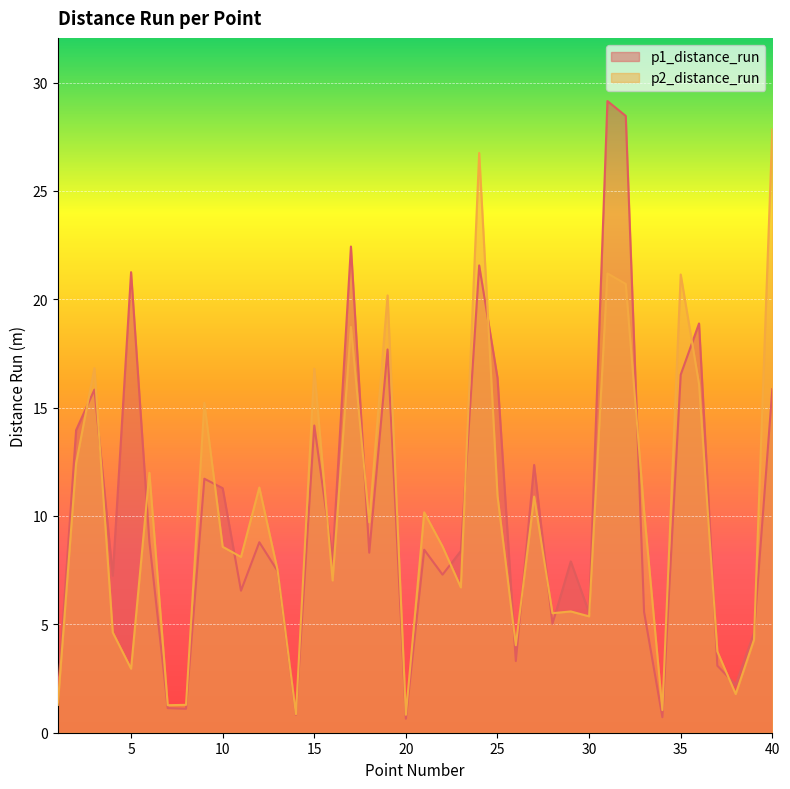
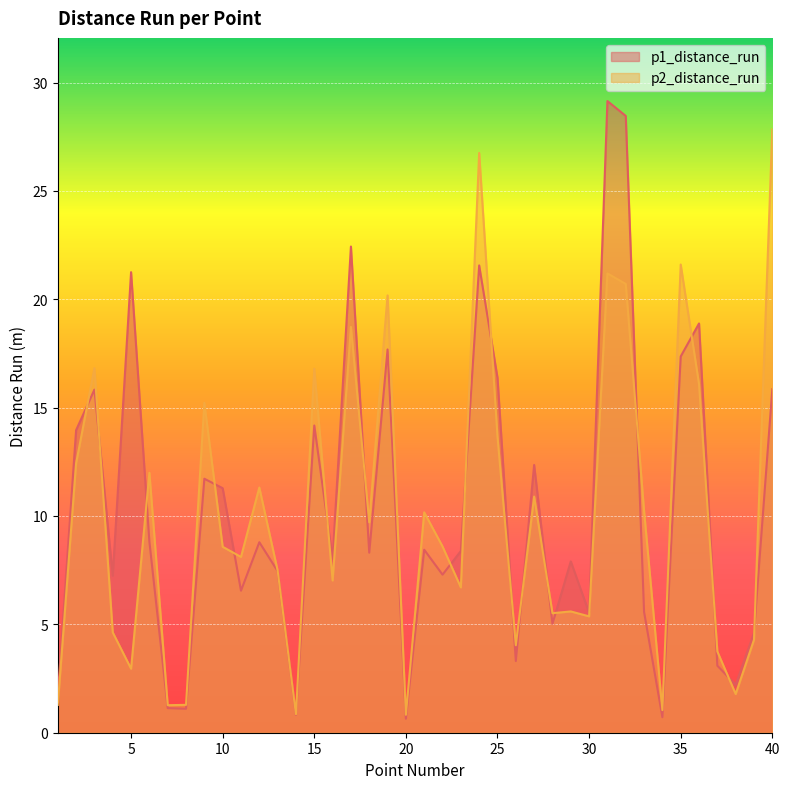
p2_distance_run, 25: 10.9 -> 13.7
p1_distance_run, 35: 16.5 -> 17.4
p2_distance_run, 35: 21.1 -> 21.6
